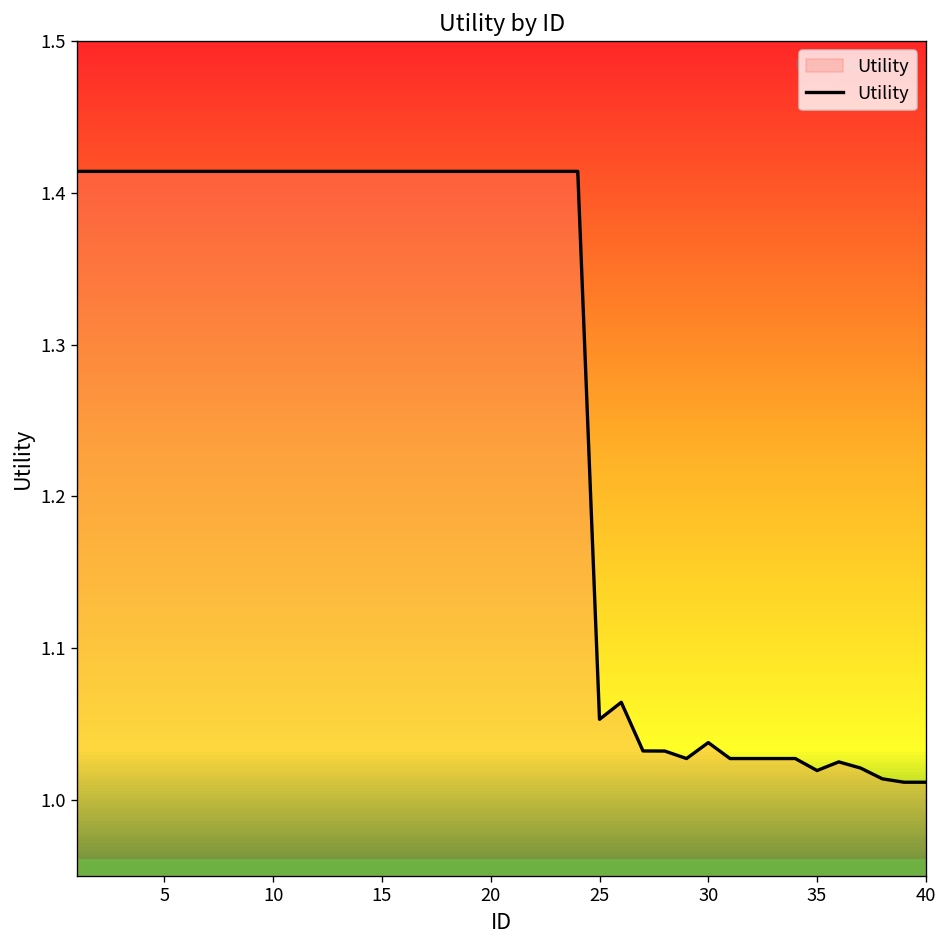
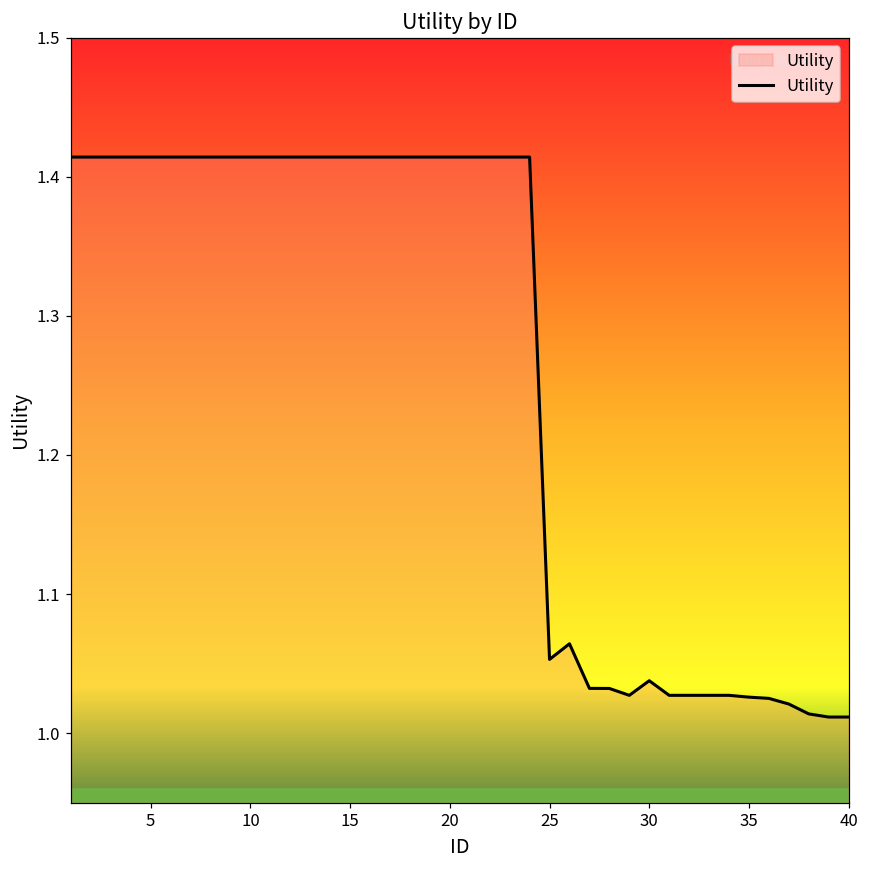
35: 1.019 -> 1.026
